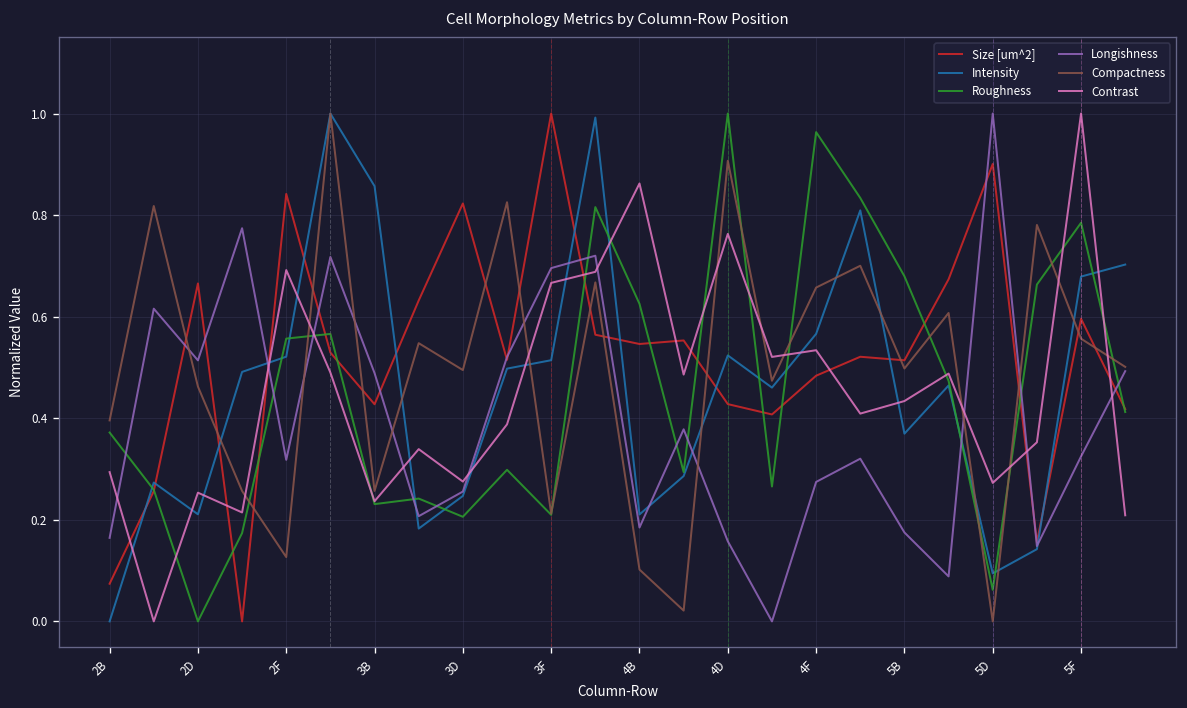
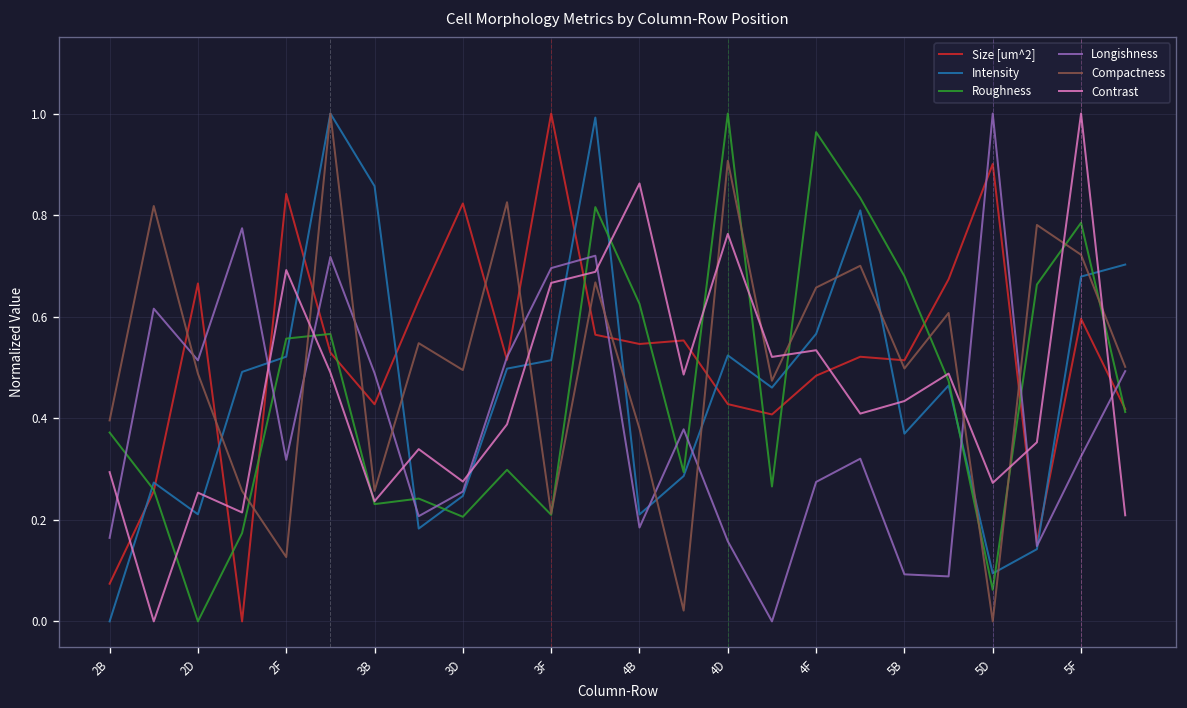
Compactness, 2D: 0.46 -> 0.49
Compactness, 4B: 0.10 -> 0.38
Longishness, 5B: 0.18 -> 0.09
Compactness, 5F: 0.56 -> 0.72
